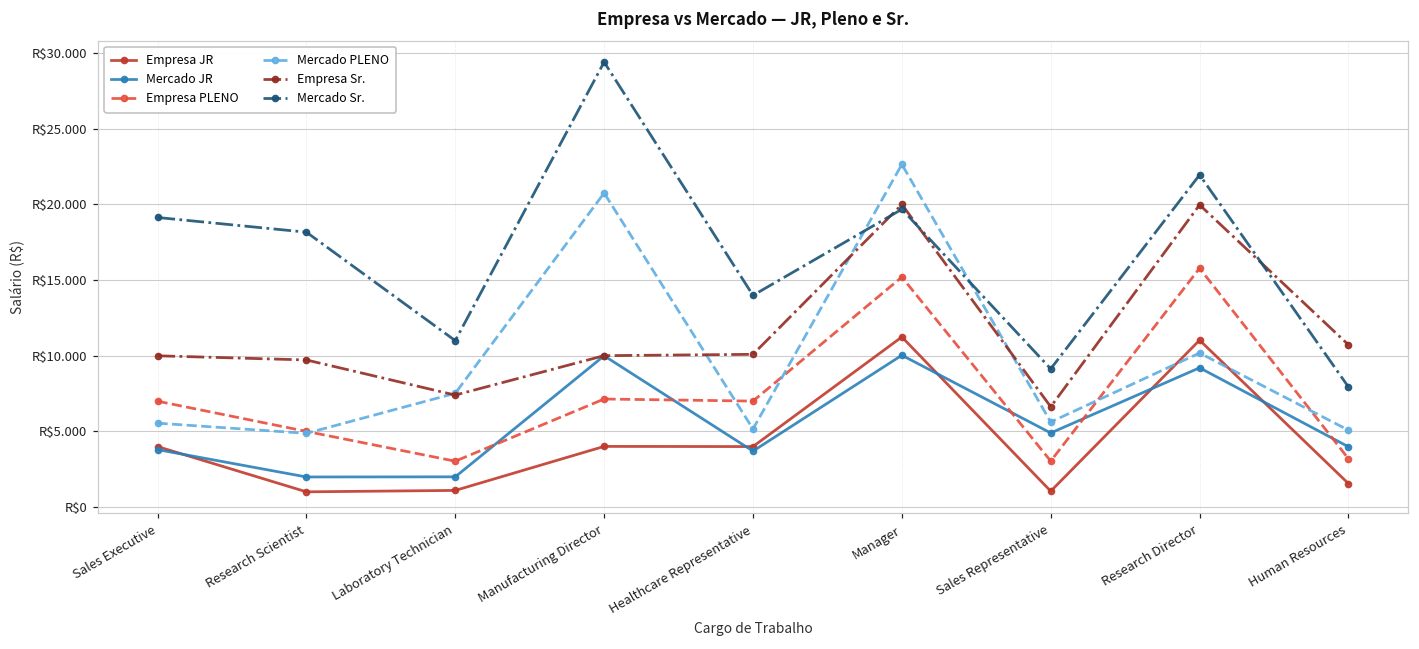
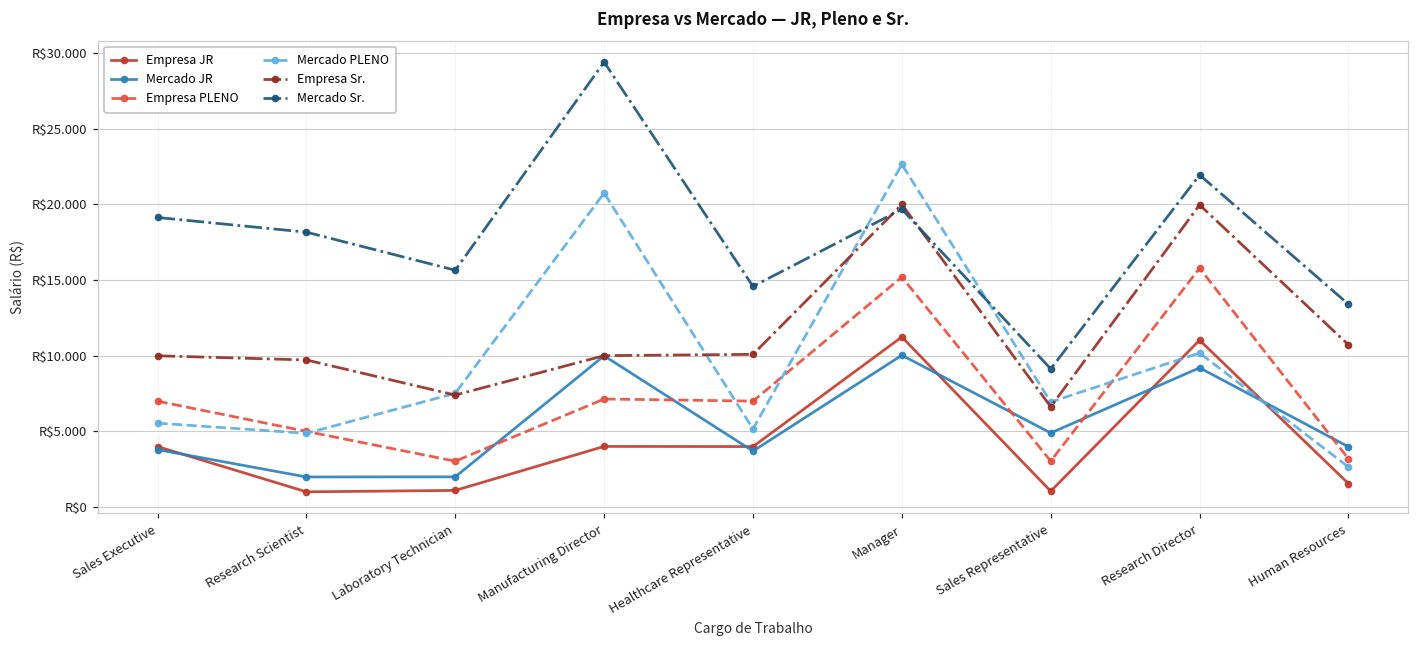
Mercado Sr., Laboratory Technician: R$11.0 -> R$15.7
Mercado Sr., Healthcare Representative: R$14.0 -> R$14.6
Mercado PLENO, Sales Representative: R$5.6 -> R$6.9
Mercado PLENO, Human Resources: R$5.1 -> R$2.6
Mercado Sr., Human Resources: R$7.9 -> R$13.4
